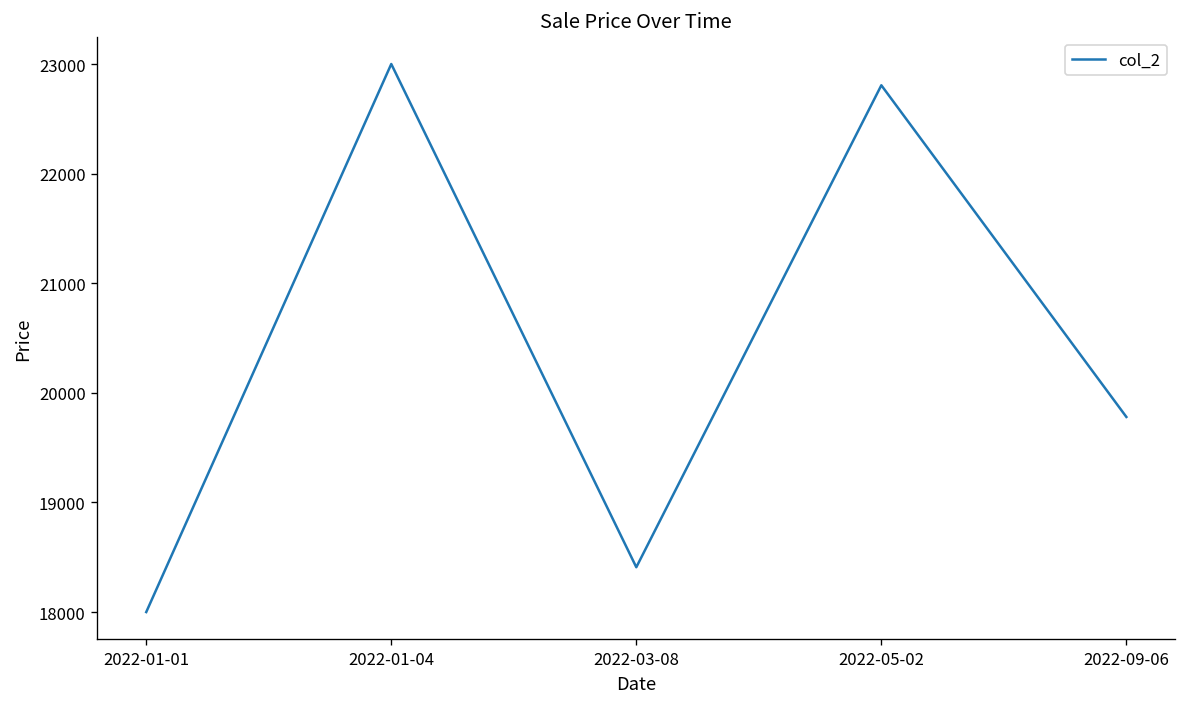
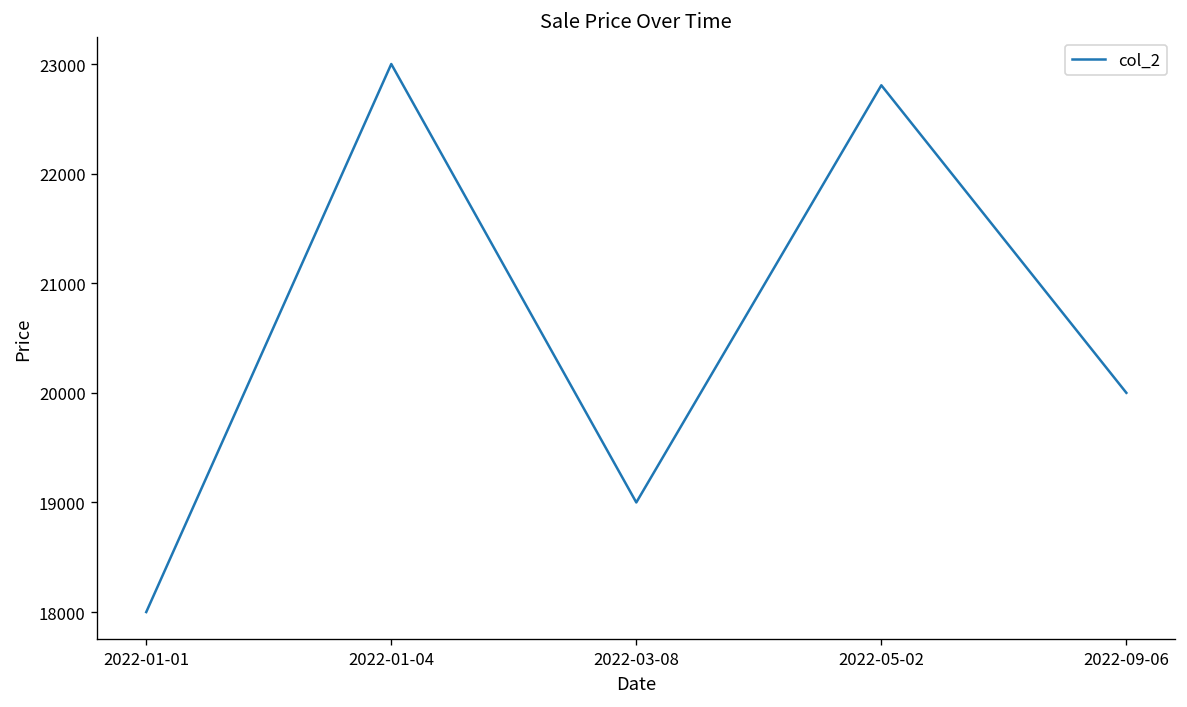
2022-03-08: 18400 -> 19000
2022-09-06: 19800 -> 20000
